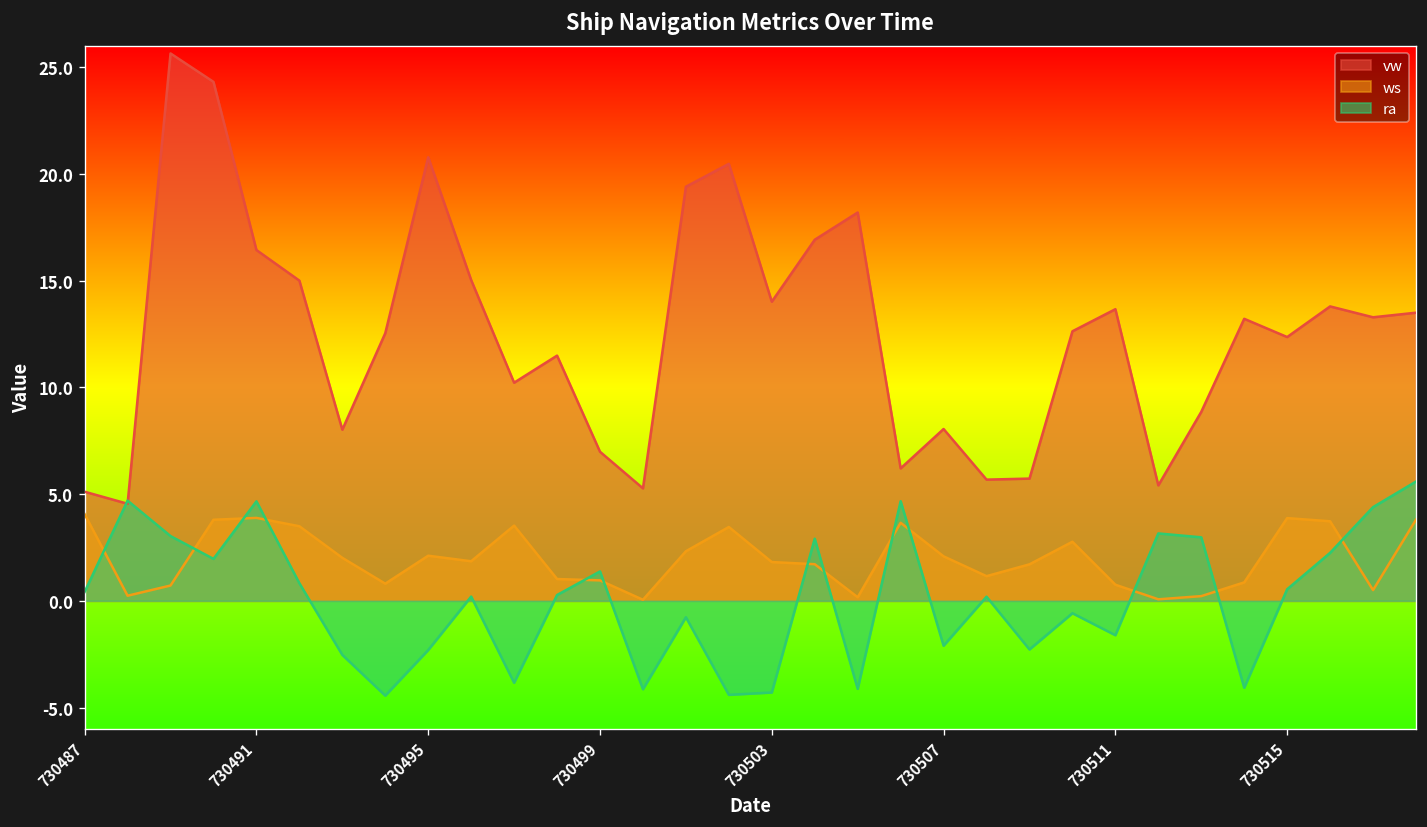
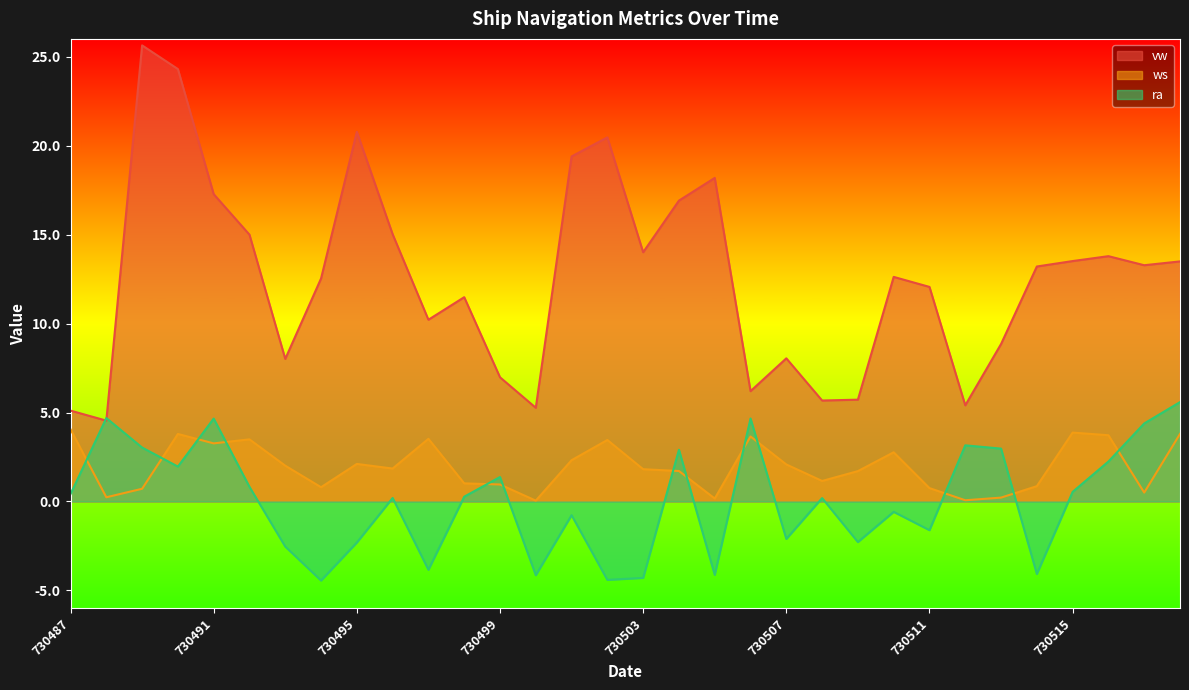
vw, 730491: 16.4 -> 17.3
ws, 730491: 3.9 -> 3.3
vw, 730511: 13.7 -> 12.1
vw, 730515: 12.4 -> 13.5
